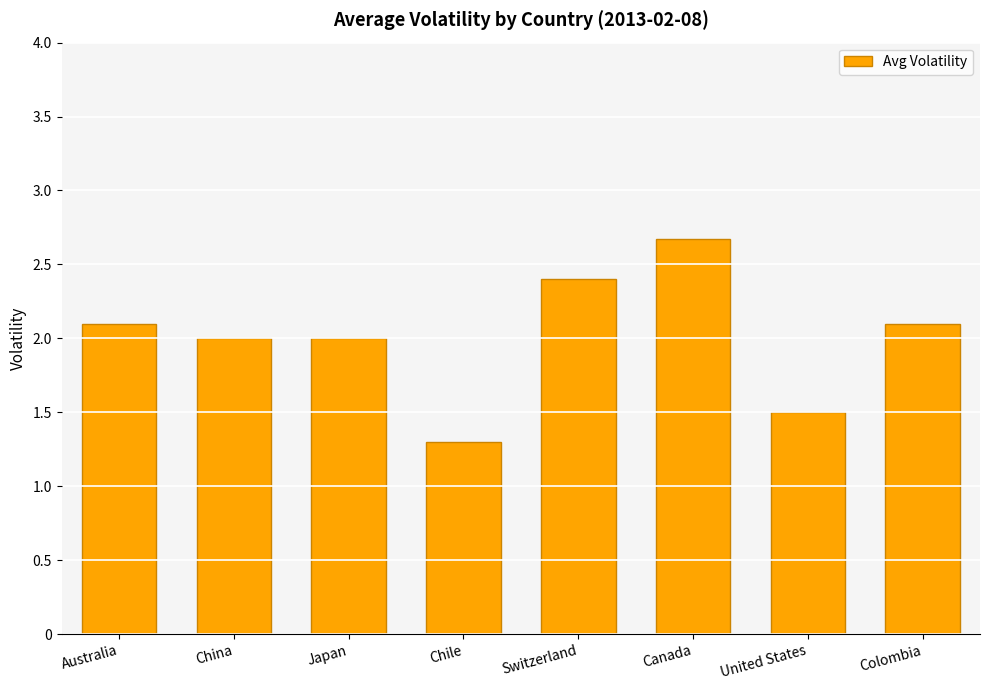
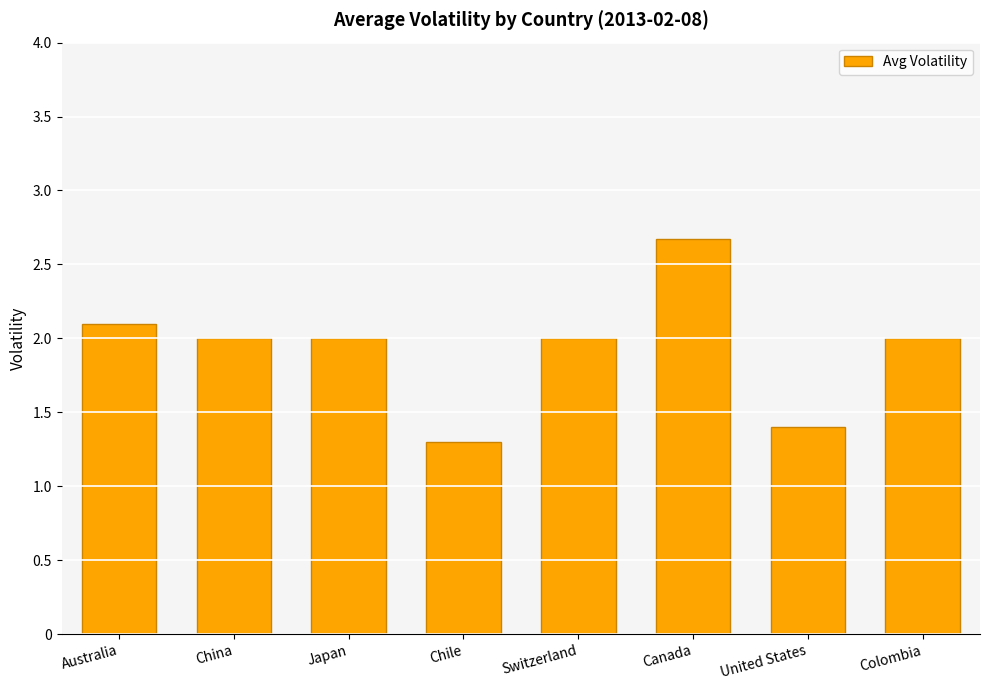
Switzerland: 2.4 -> 2.0
United States: 1.5 -> 1.4
Colombia: 2.1 -> 2.0
